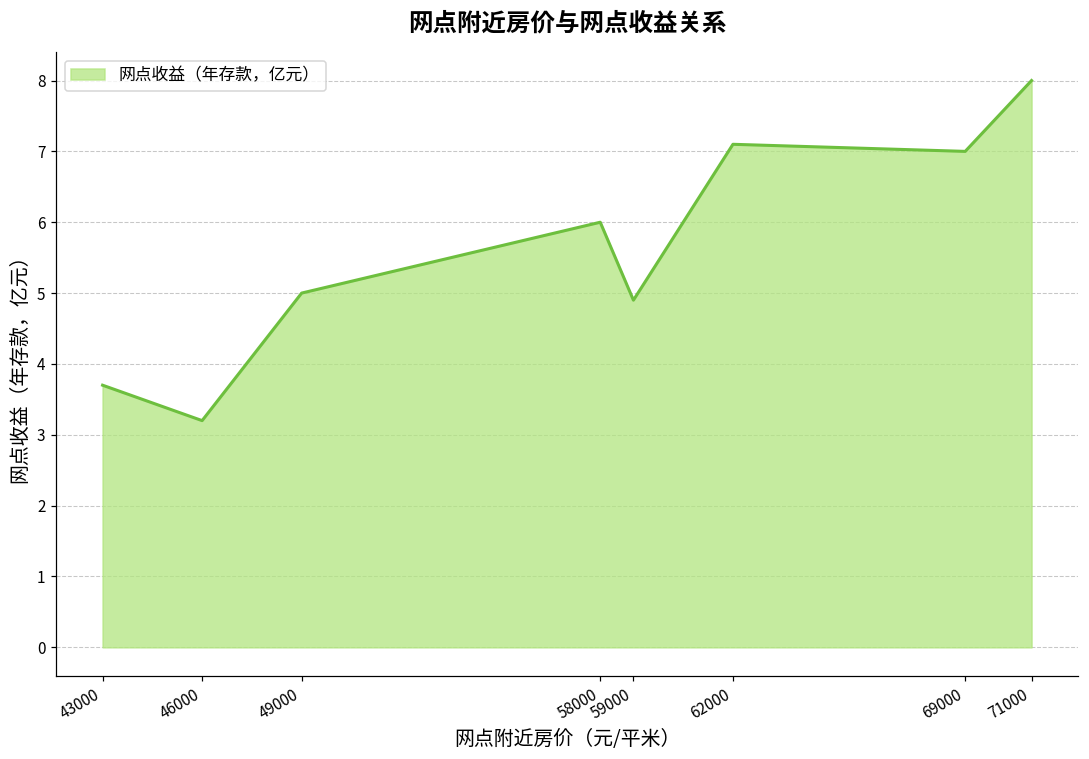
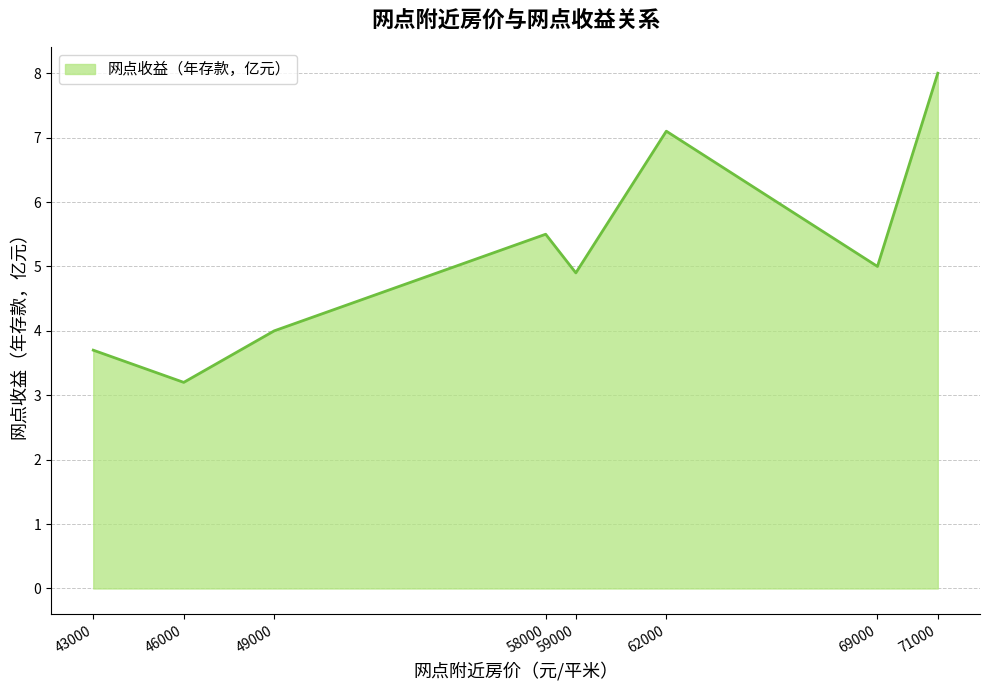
49000: 5 -> 4
58000: 6.0 -> 5.5
69000: 7 -> 5
